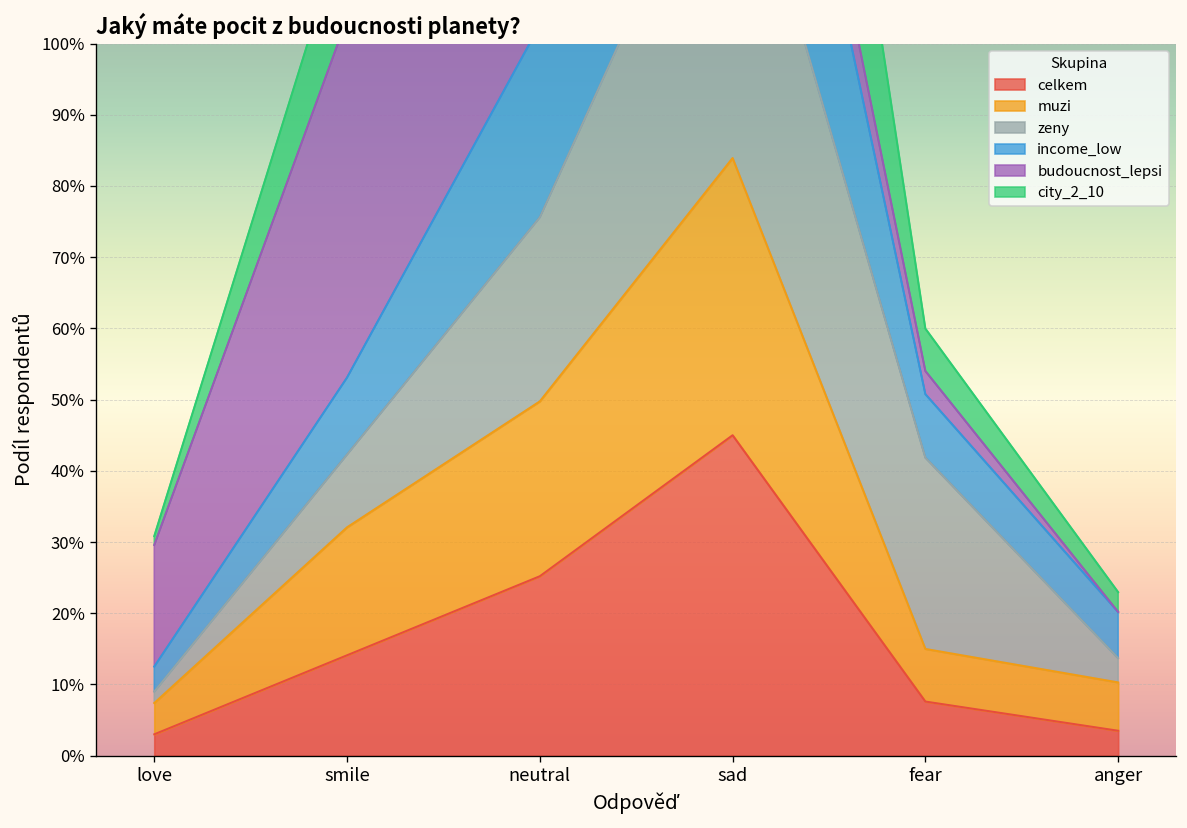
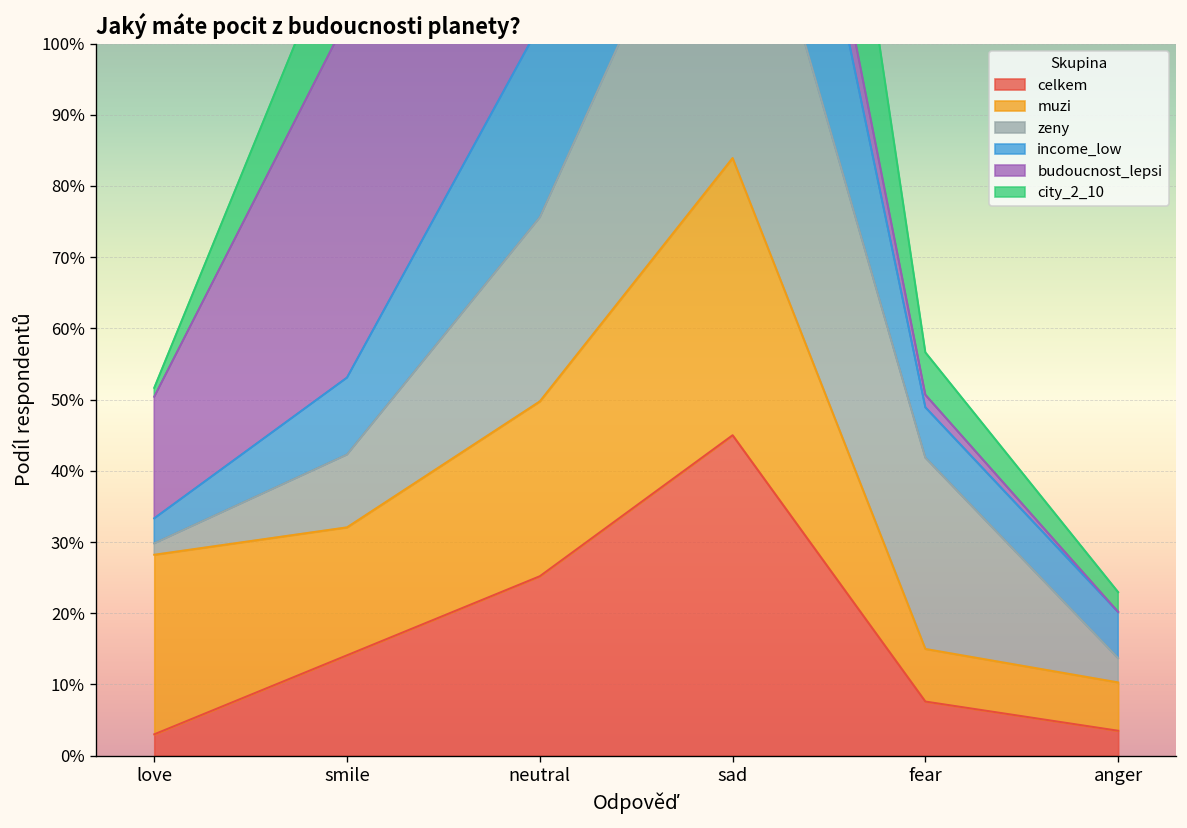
muzi, love: 4% -> 25%
income_low, fear: 9% -> 7%
budoucnost_lepsi, fear: 3% -> 2%
